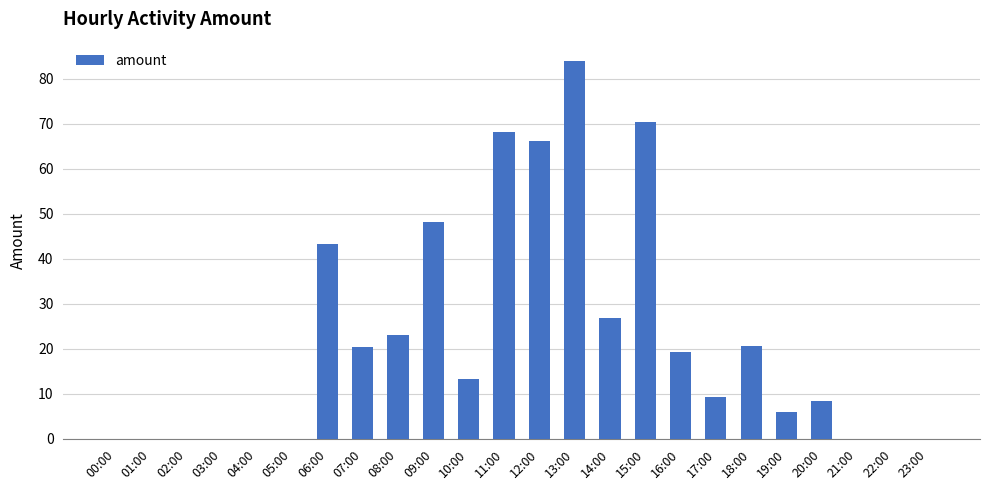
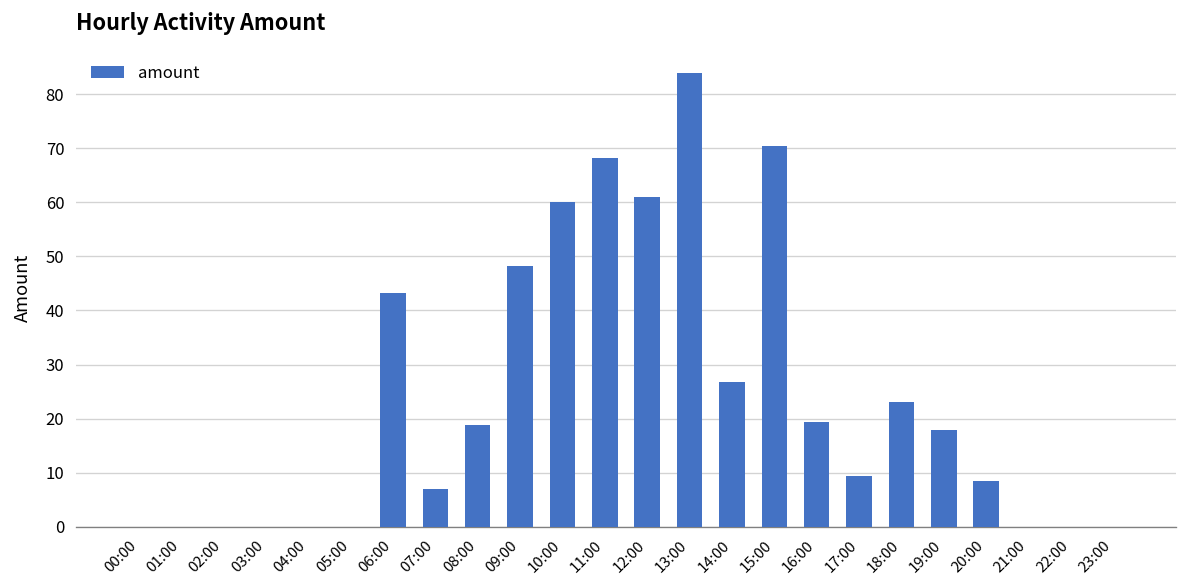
07:00: 20 -> 7
08:00: 23 -> 19
10:00: 13 -> 60
12:00: 66 -> 61
18:00: 21 -> 23
19:00: 6 -> 18
